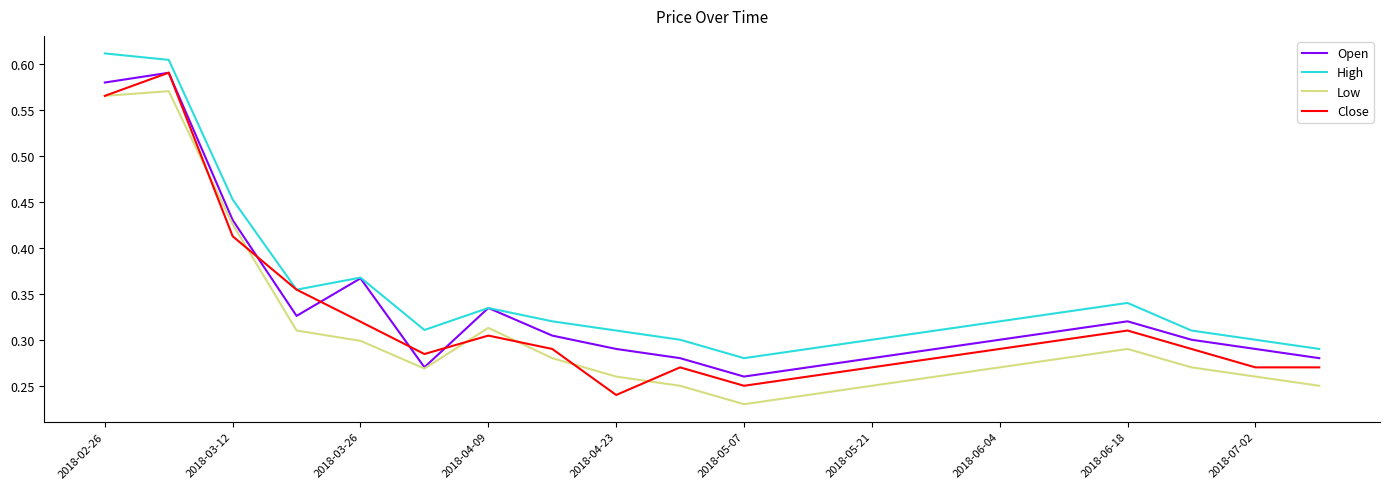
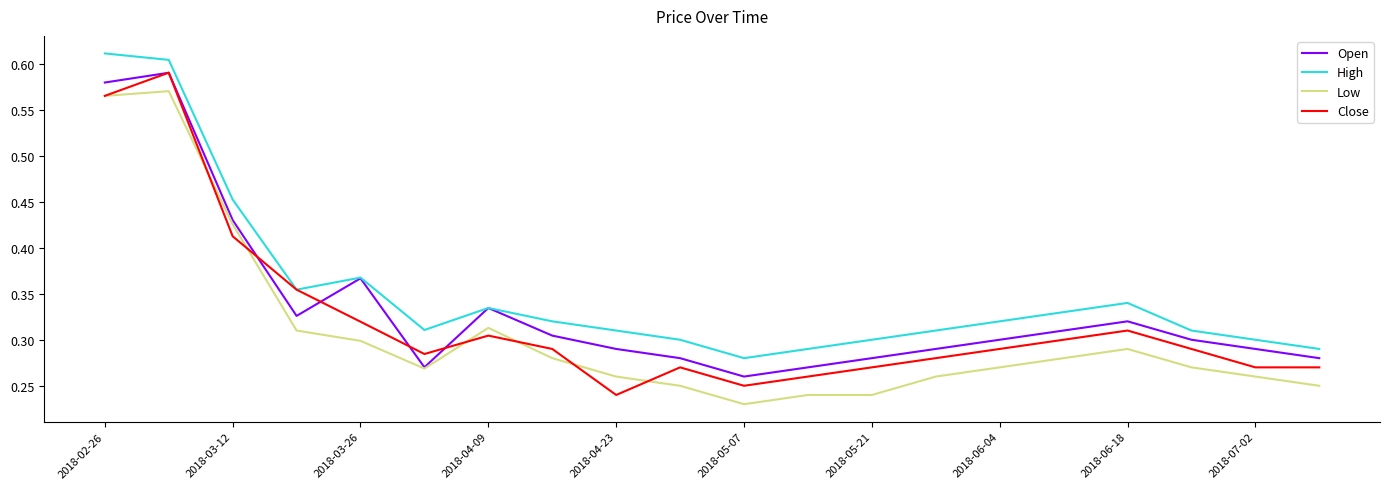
Low, 2018-05-21: 0.25 -> 0.24
